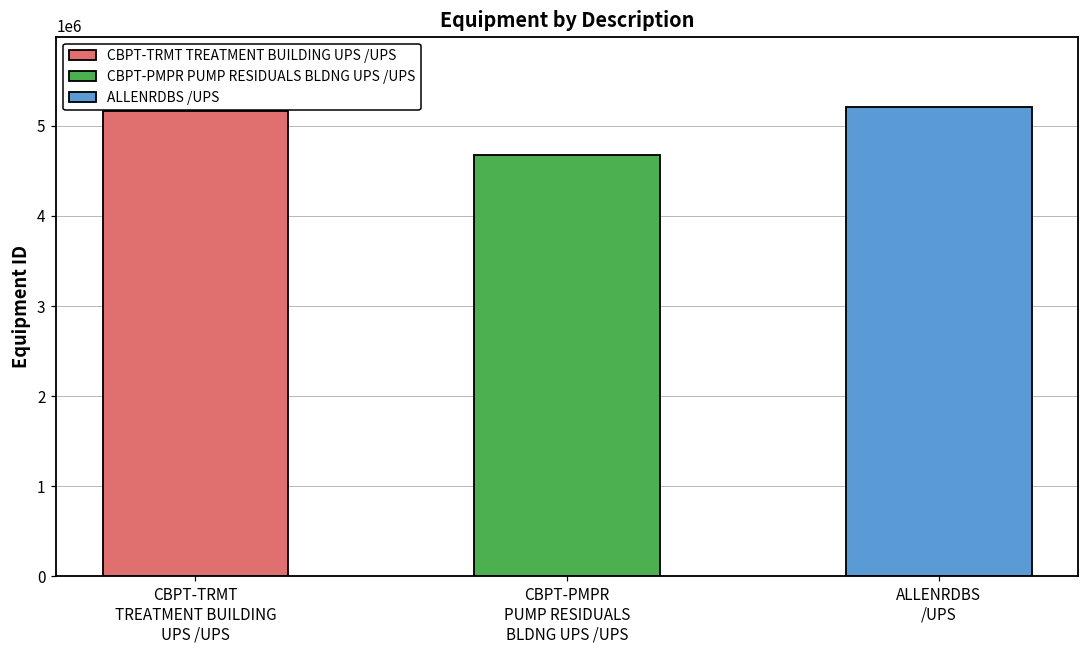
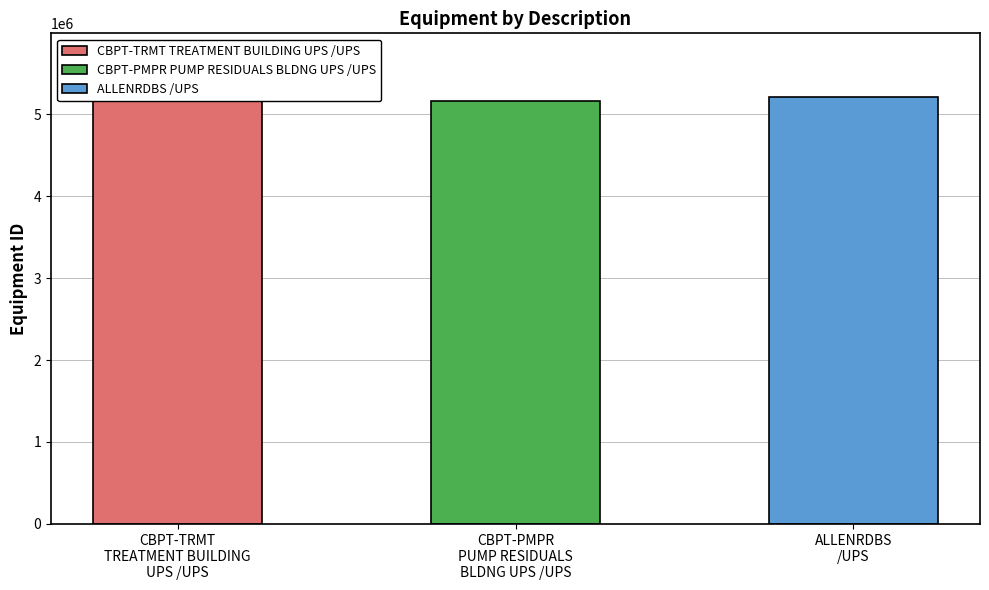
CBPT-PMPR PUMP RESIDUALS BLDNG UPS /UPS: 4700000 -> 5200000
